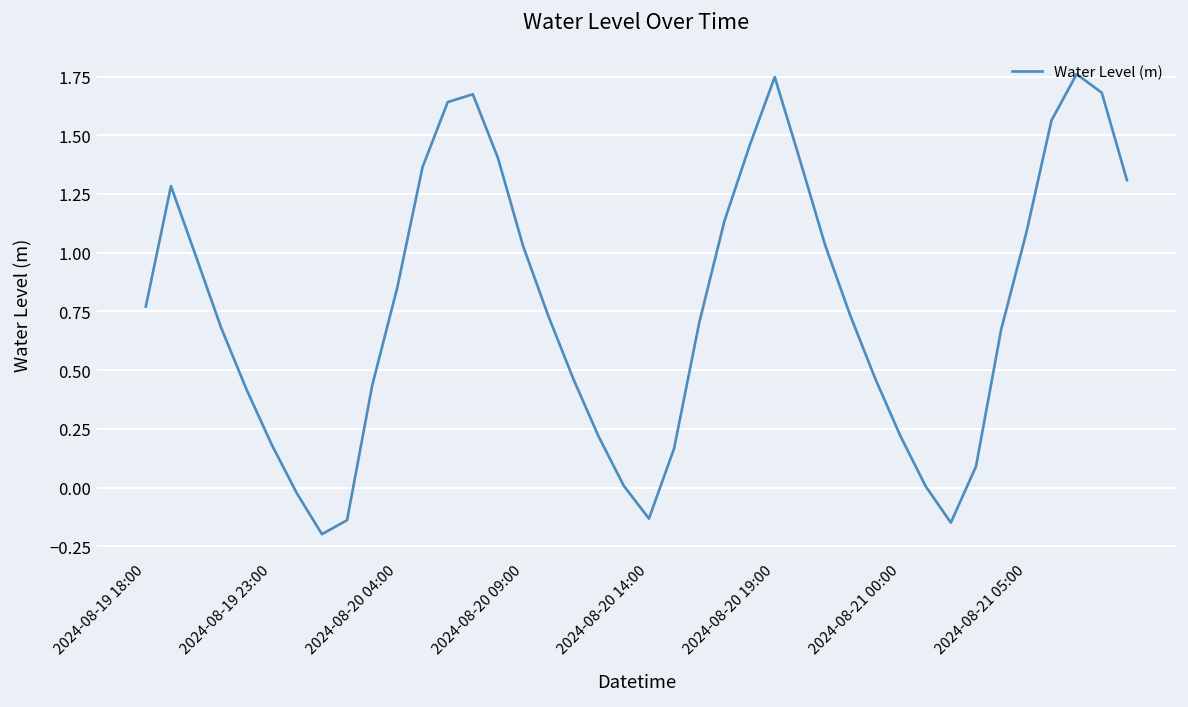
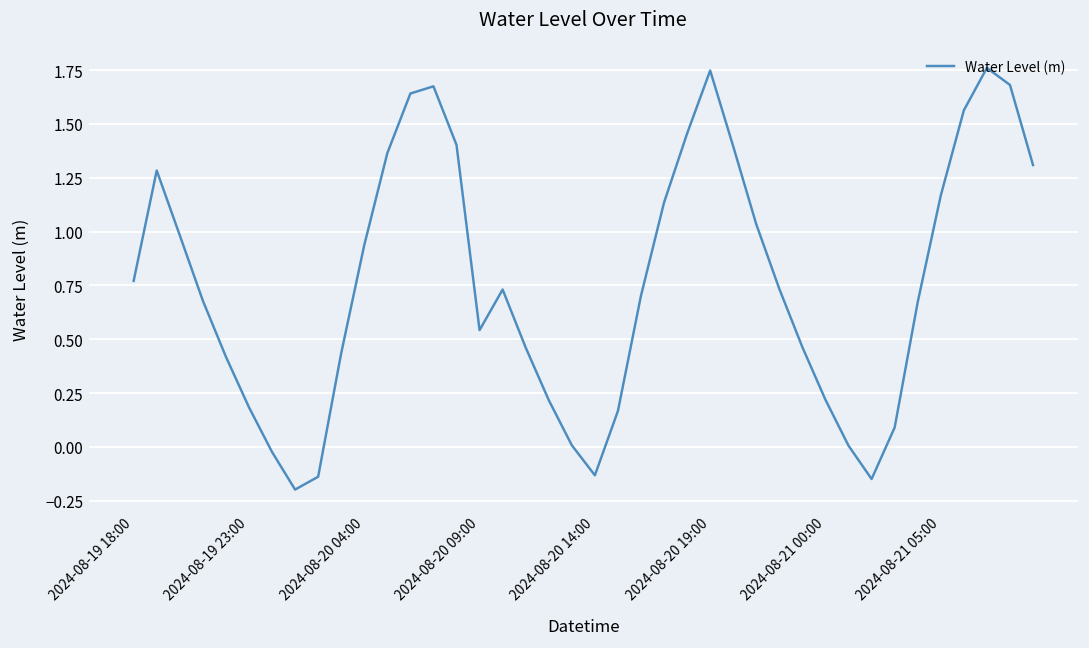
2024-08-20 04:00: 0.85 -> 0.94
2024-08-20 09:00: 1.03 -> 0.54
2024-08-21 05:00: 1.08 -> 1.17
